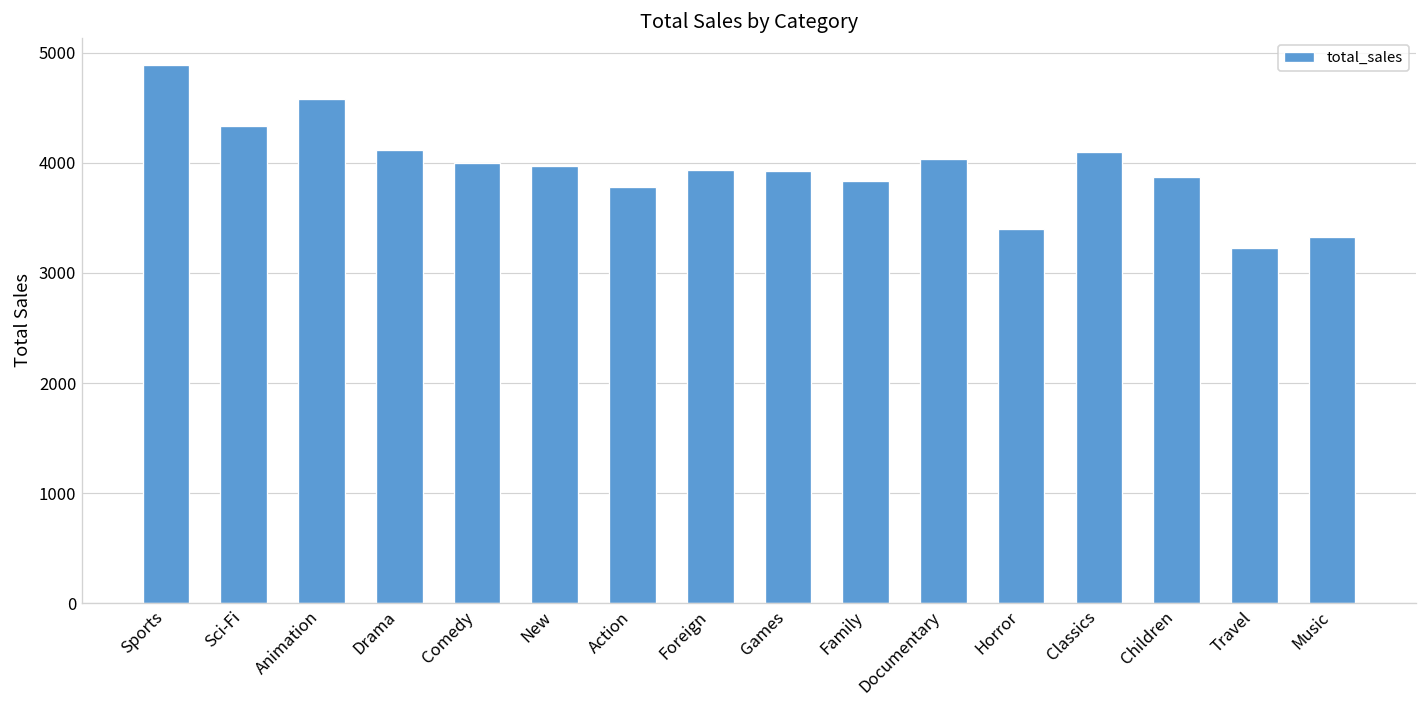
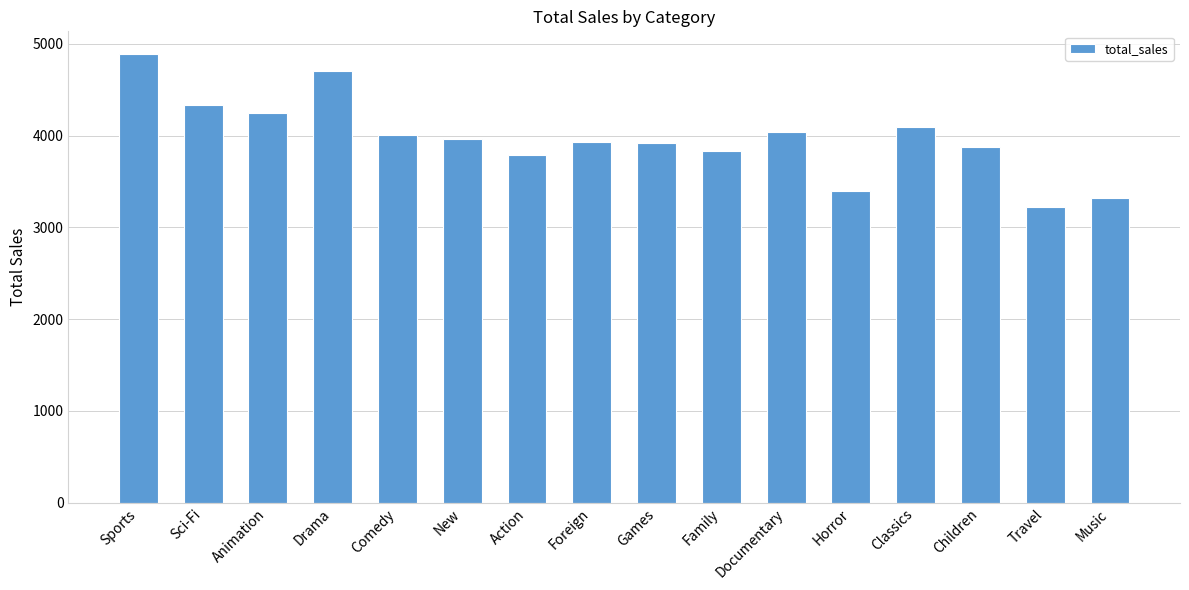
Animation: 4600 -> 4200
Drama: 4100 -> 4700
